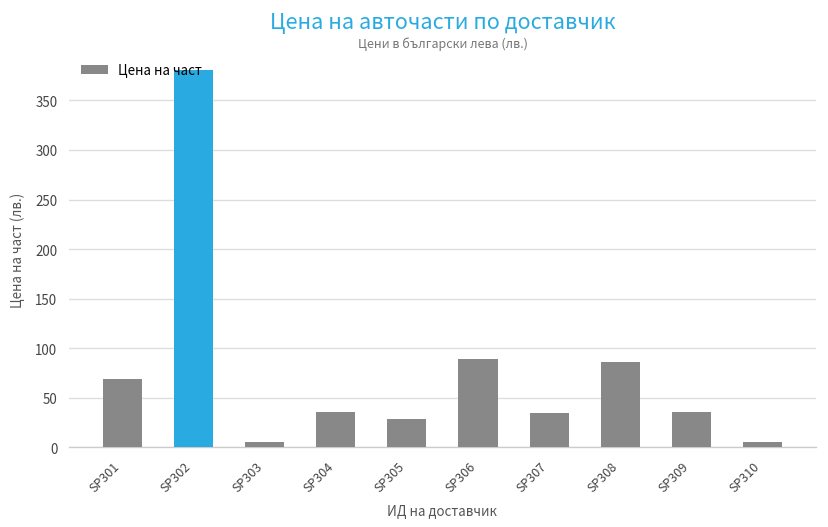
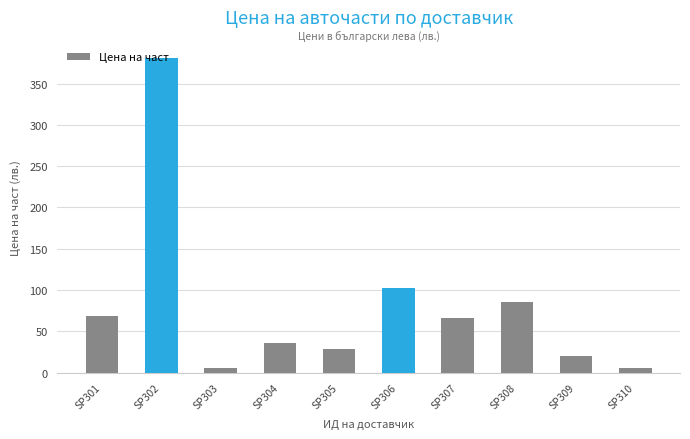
SP306: 90 -> 100
SP307: 30 -> 70
SP309: 40 -> 20
